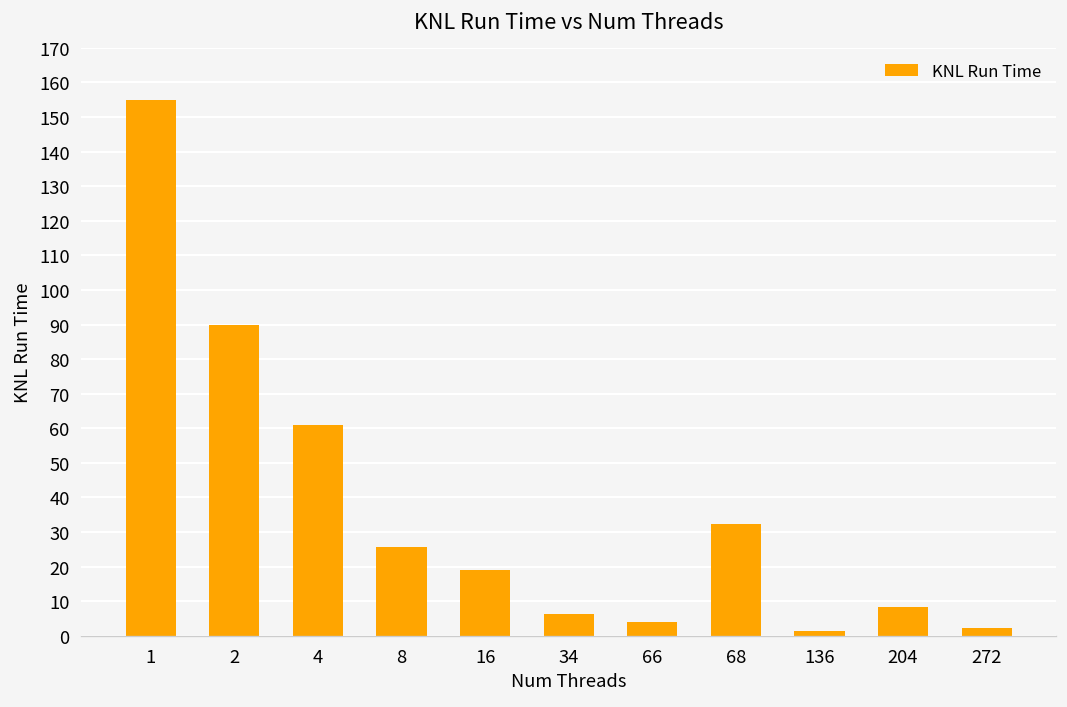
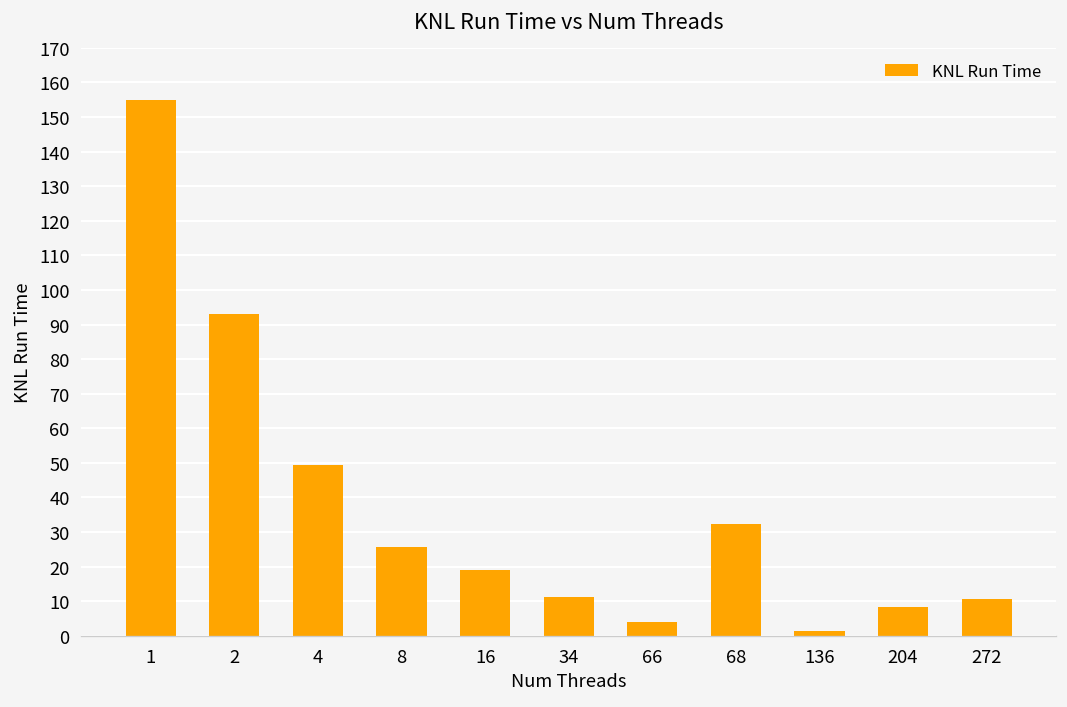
2: 90 -> 93
4: 61 -> 50
34: 6 -> 11
272: 2 -> 11
